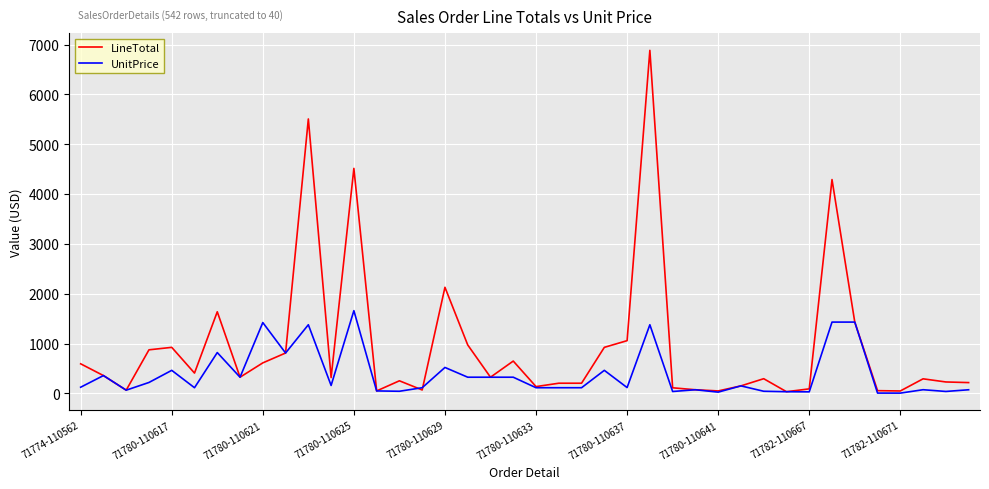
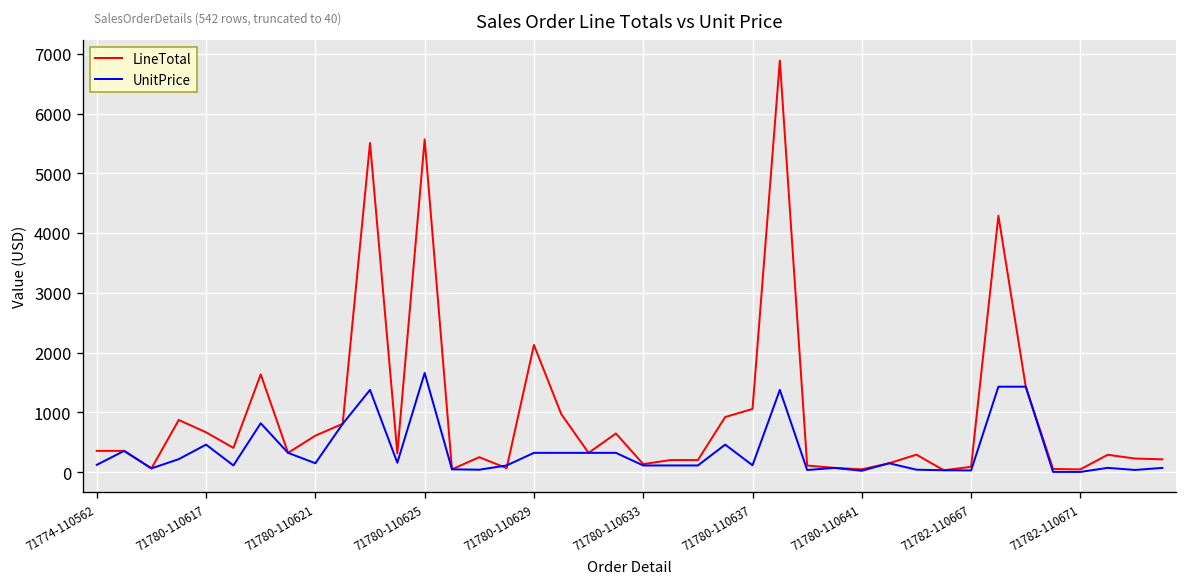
LineTotal, 71774-110562: 600 -> 400
LineTotal, 71780-110617: 900 -> 700
UnitPrice, 71780-110621: 1400 -> 100
LineTotal, 71780-110625: 4500 -> 5600
UnitPrice, 71780-110629: 500 -> 300
